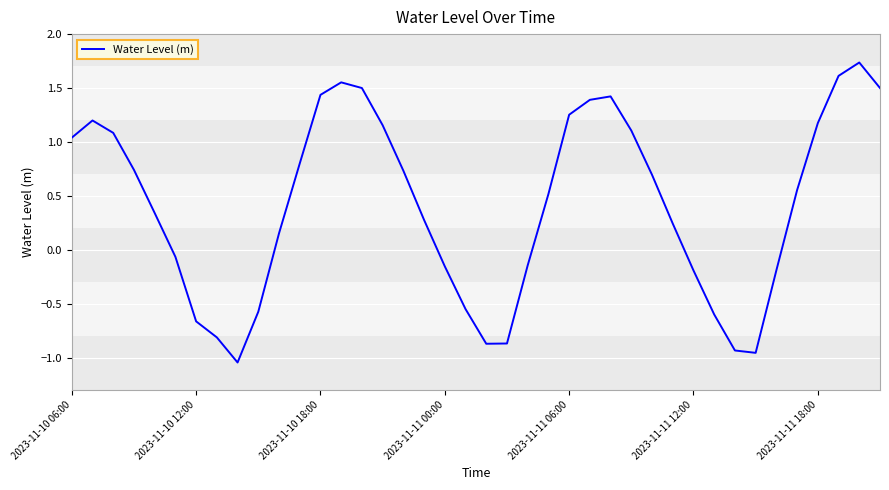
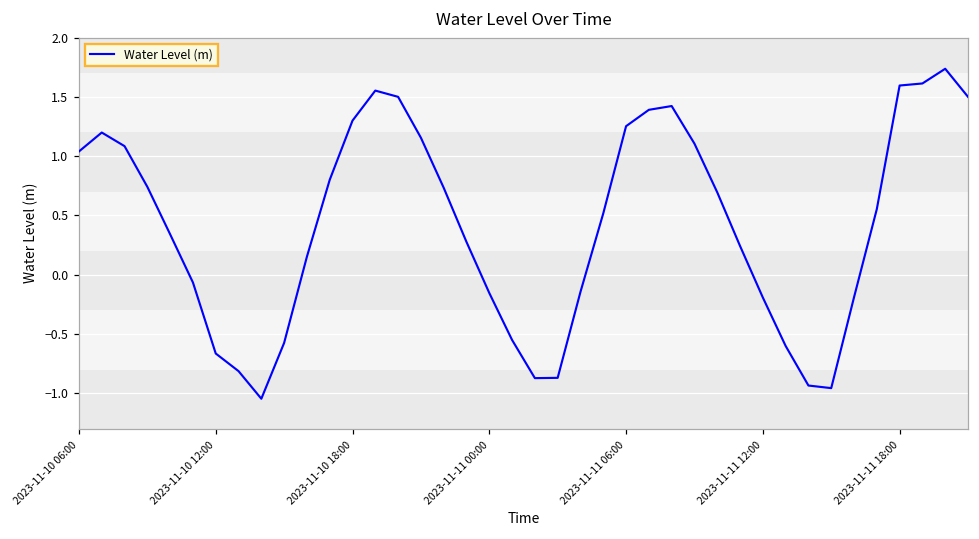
2023-11-10 18:00: 1.44 -> 1.30
2023-11-11 18:00: 1.17 -> 1.60
